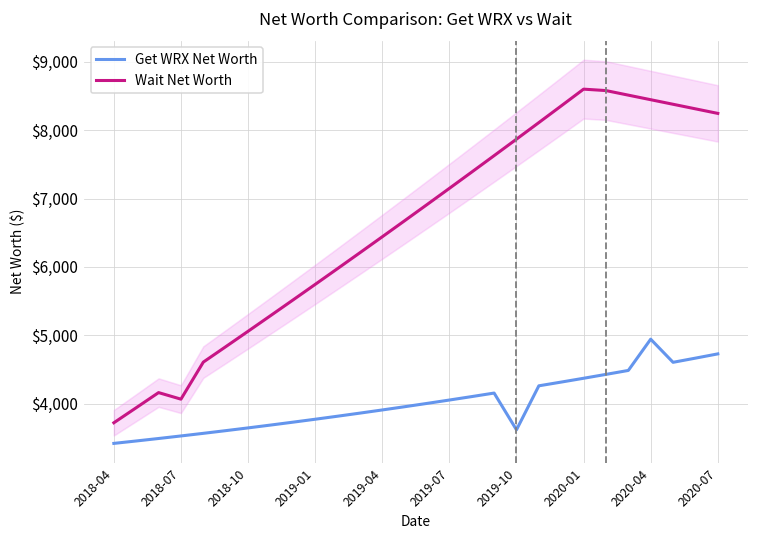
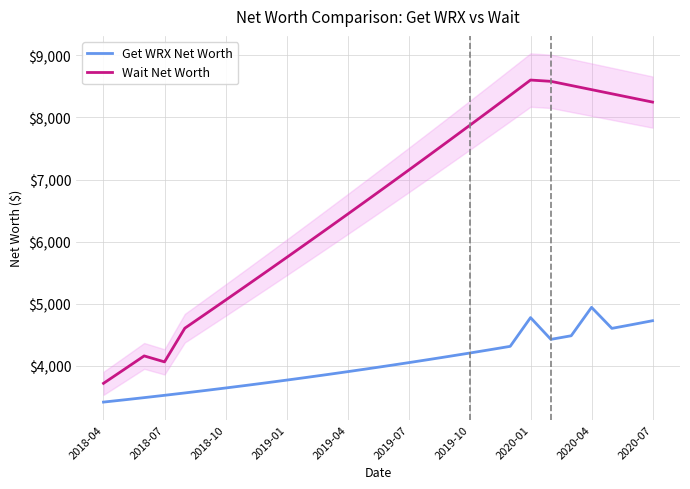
Get WRX Net Worth, 2019-10: $3,600 -> $4,200
Get WRX Net Worth, 2020-01: $4,400 -> $4,800
